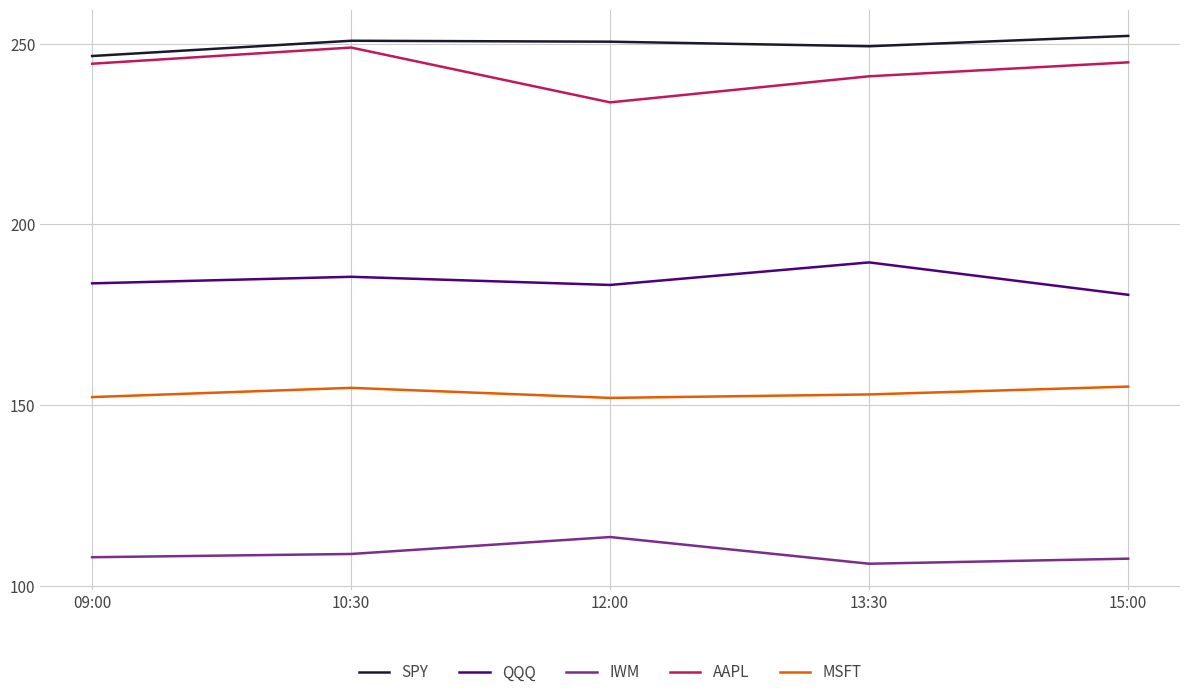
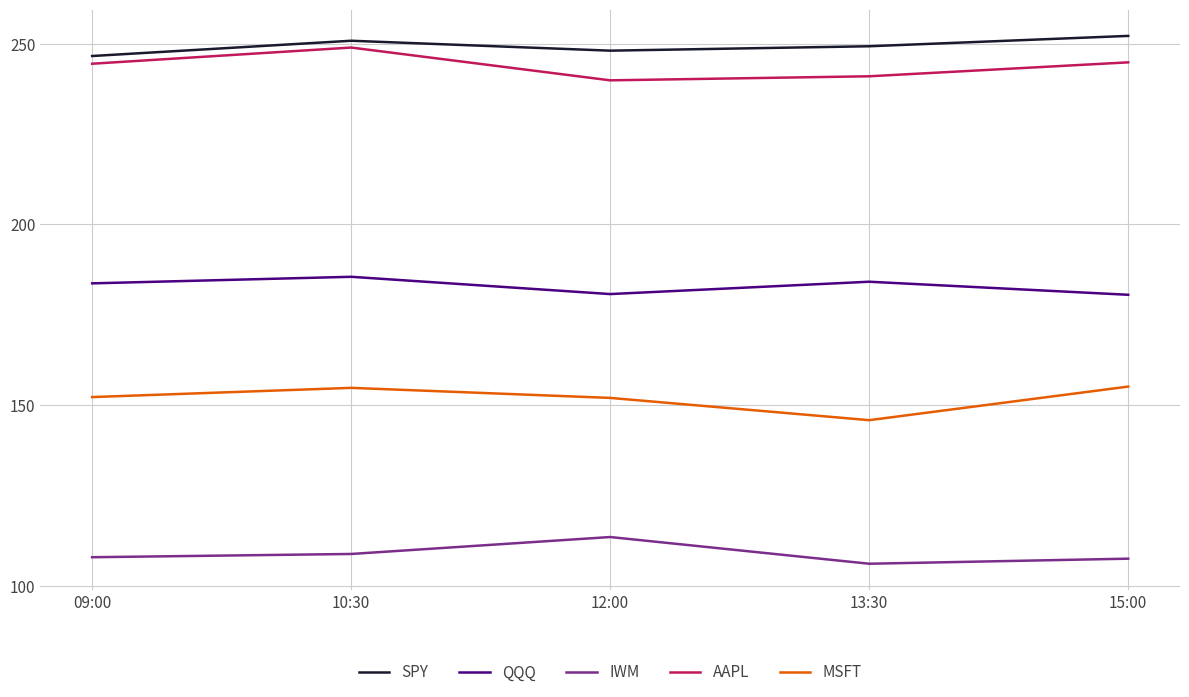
SPY, 12:00: 251 -> 248
QQQ, 12:00: 183 -> 181
AAPL, 12:00: 234 -> 240
QQQ, 13:30: 190 -> 184
MSFT, 13:30: 153 -> 146
